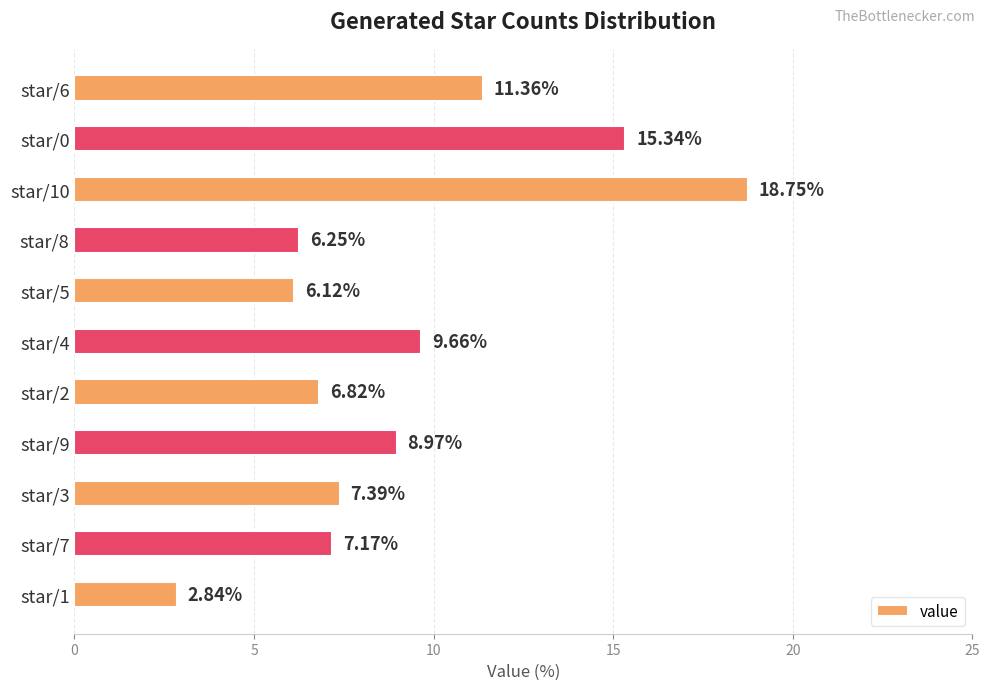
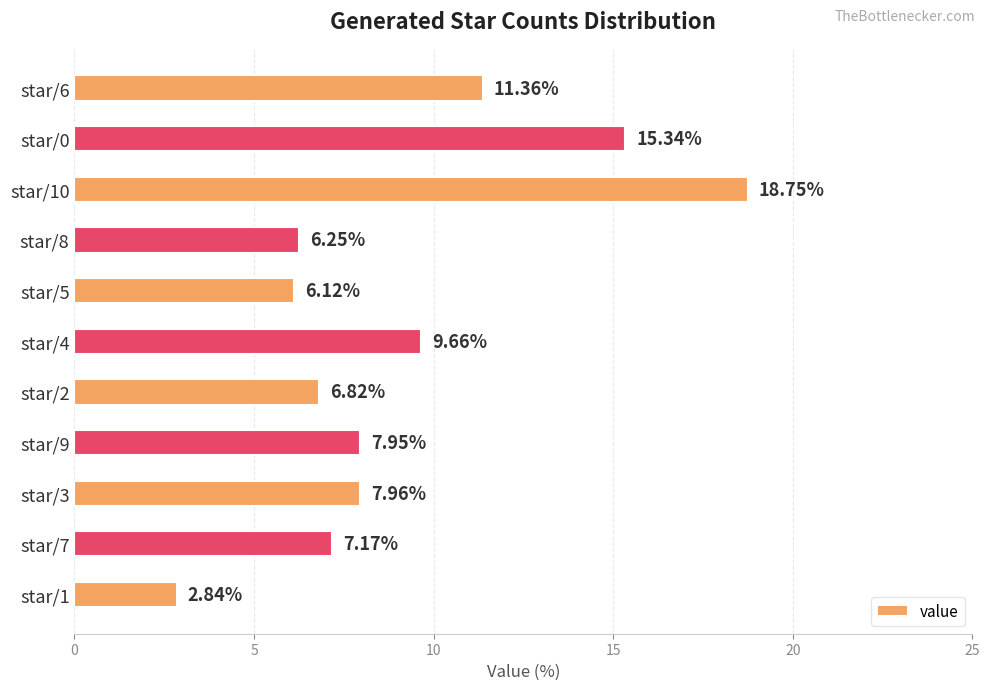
star/9: 8.97% -> 7.95%
star/3: 7.39% -> 7.96%
